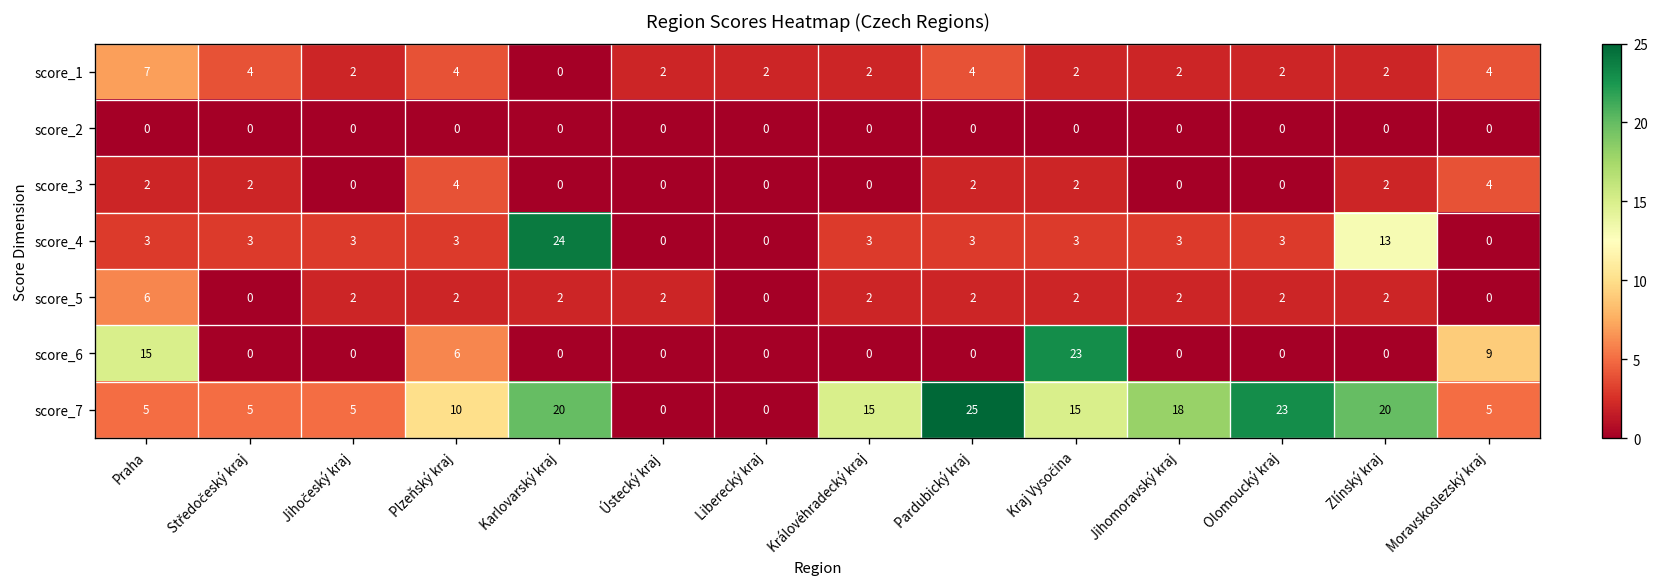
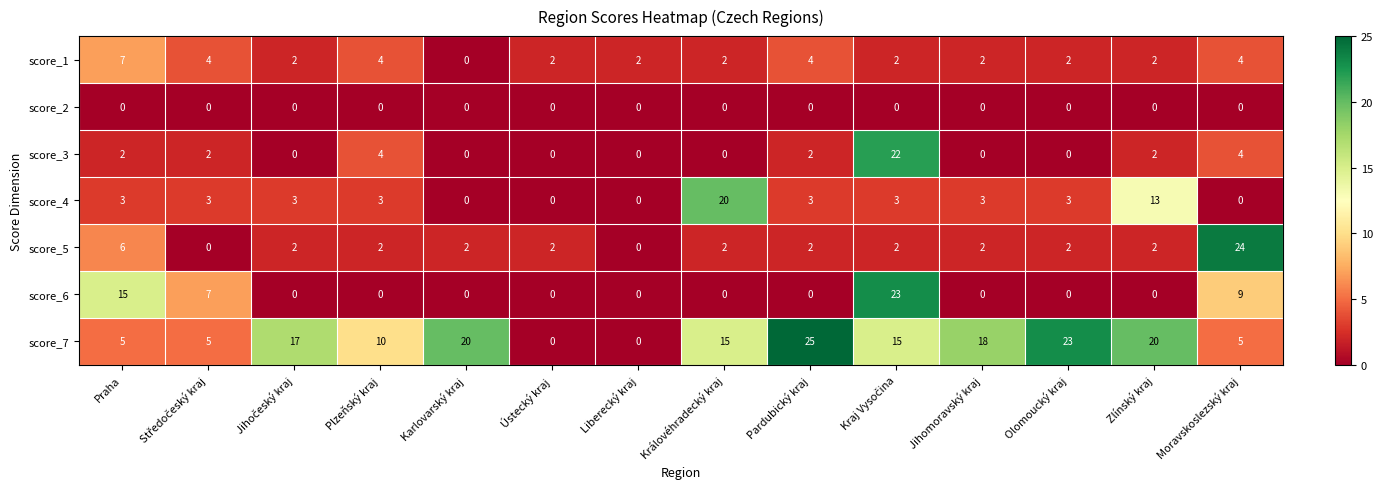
score_3, Kraj Vysočina: 2 -> 22
score_4, Karlovarský kraj: 24 -> 0
score_4, Královéhradecký kraj: 3 -> 20
score_5, Moravskoslezský kraj: 0 -> 24
score_6, Středočeský kraj: 0 -> 7
score_6, Plzeňský kraj: 6 -> 0
score_7, Jihočeský kraj: 5 -> 17
